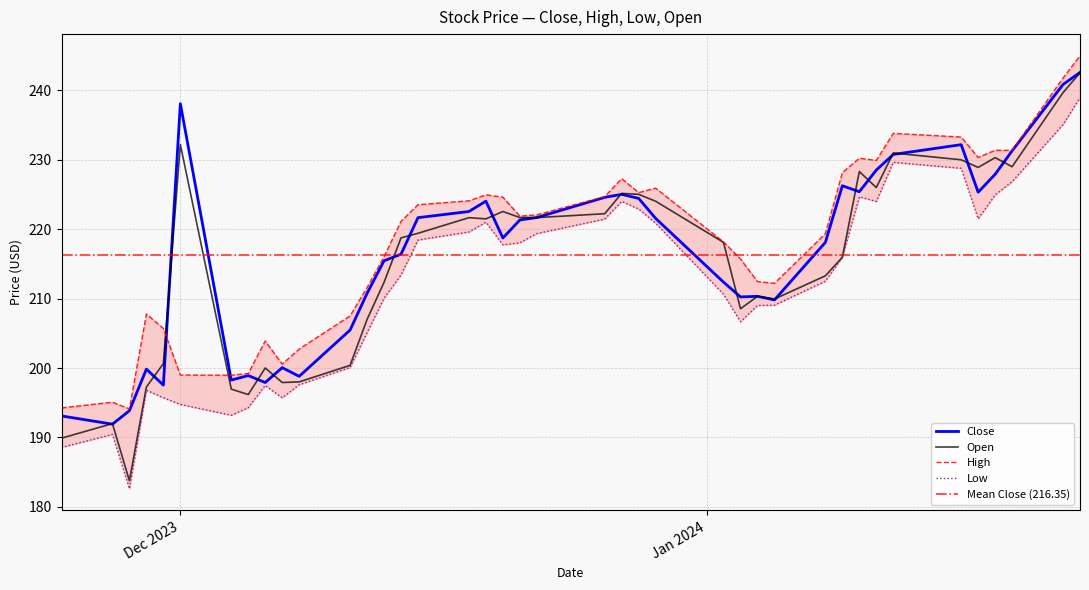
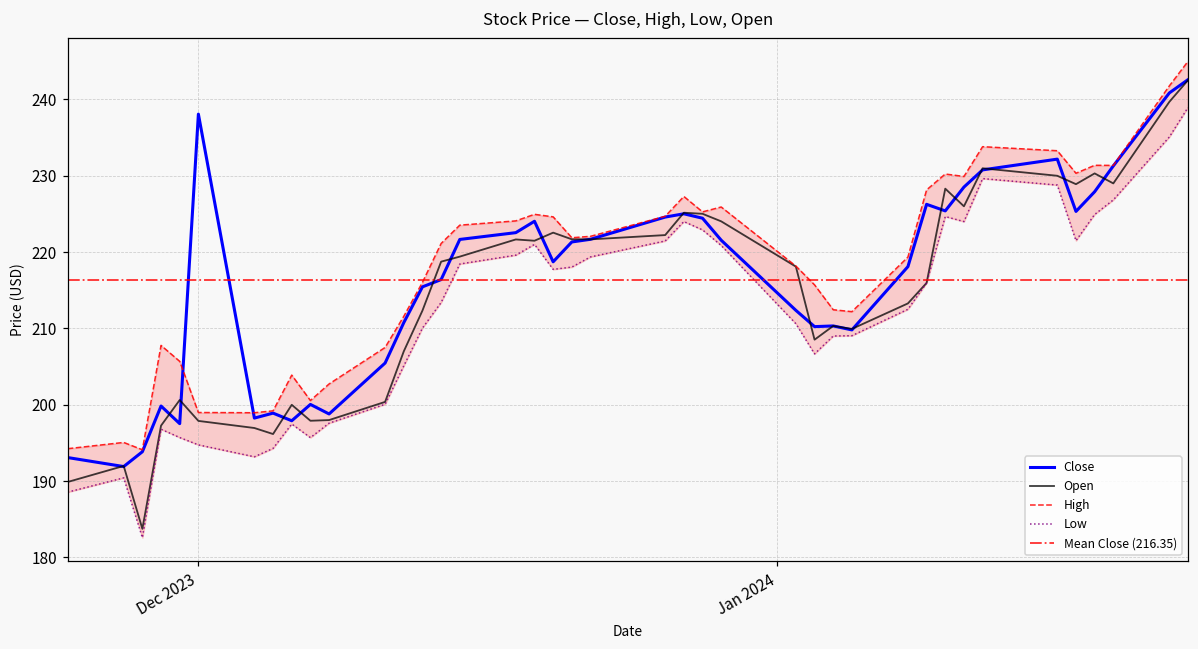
Open, Dec 2023: 232 -> 198
